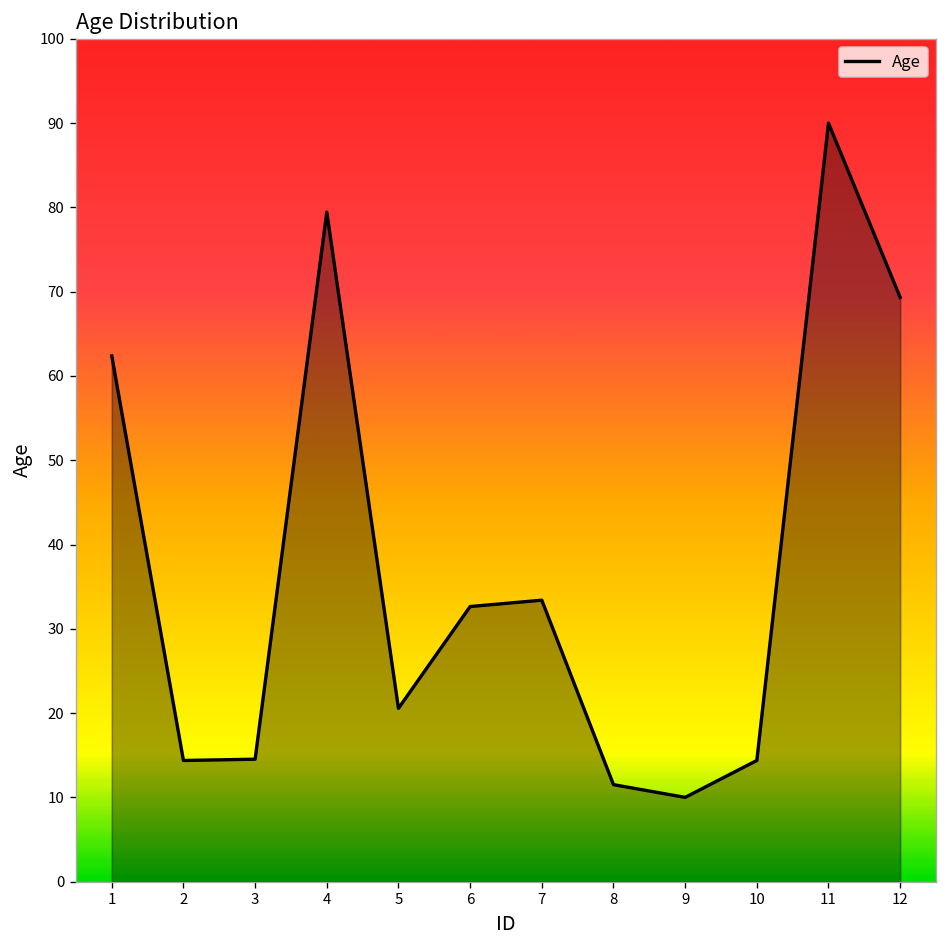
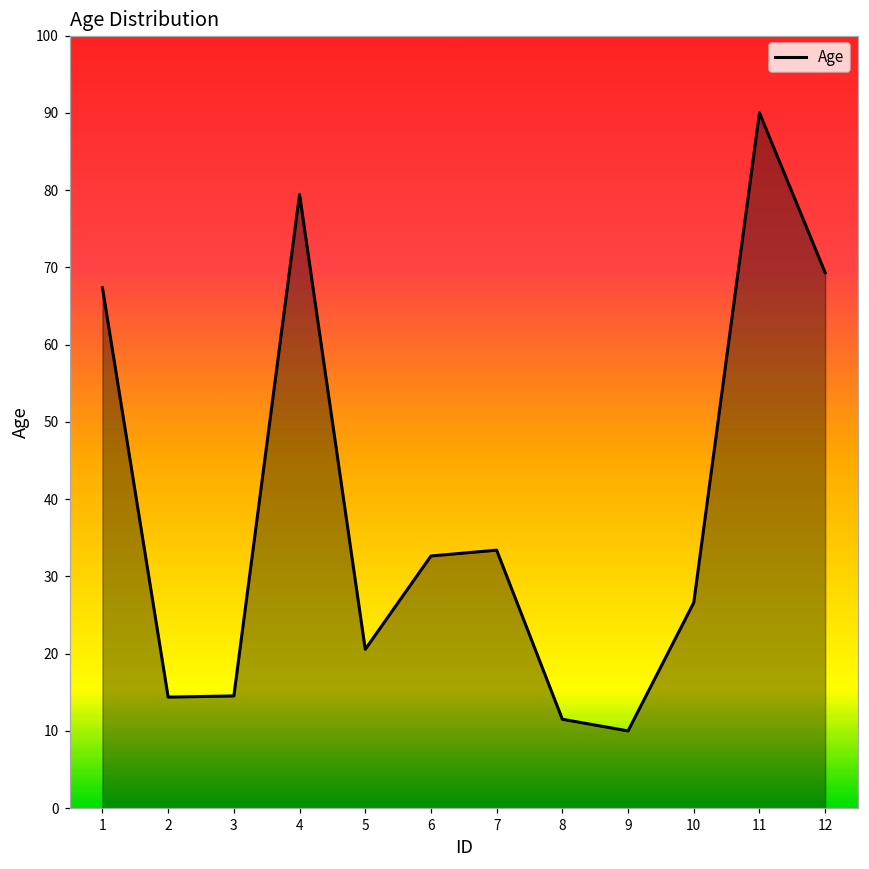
1: 62 -> 67
10: 14 -> 27
